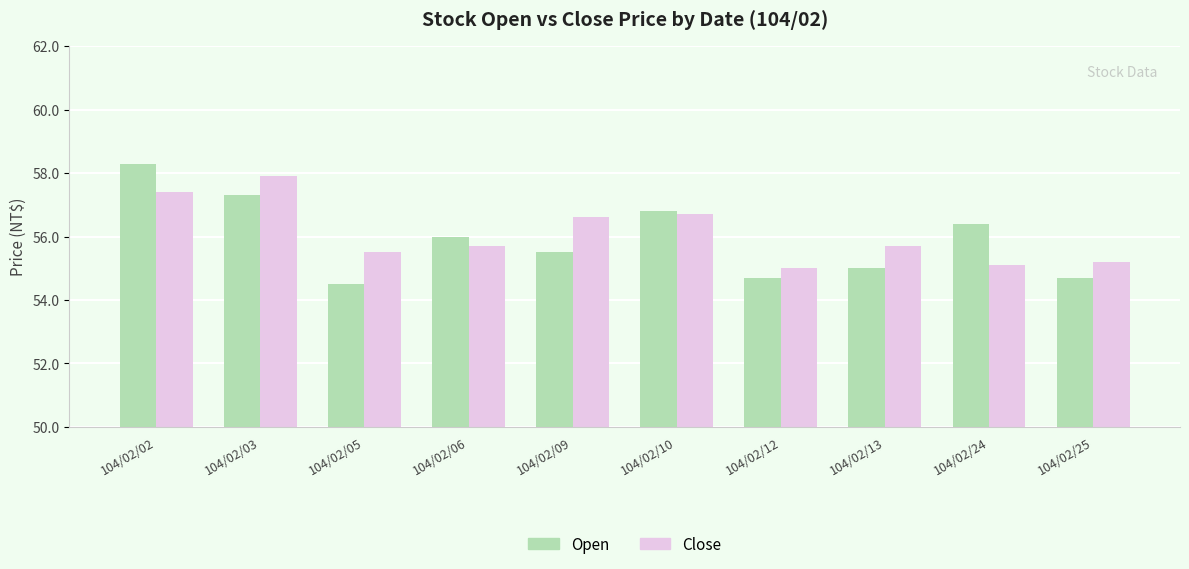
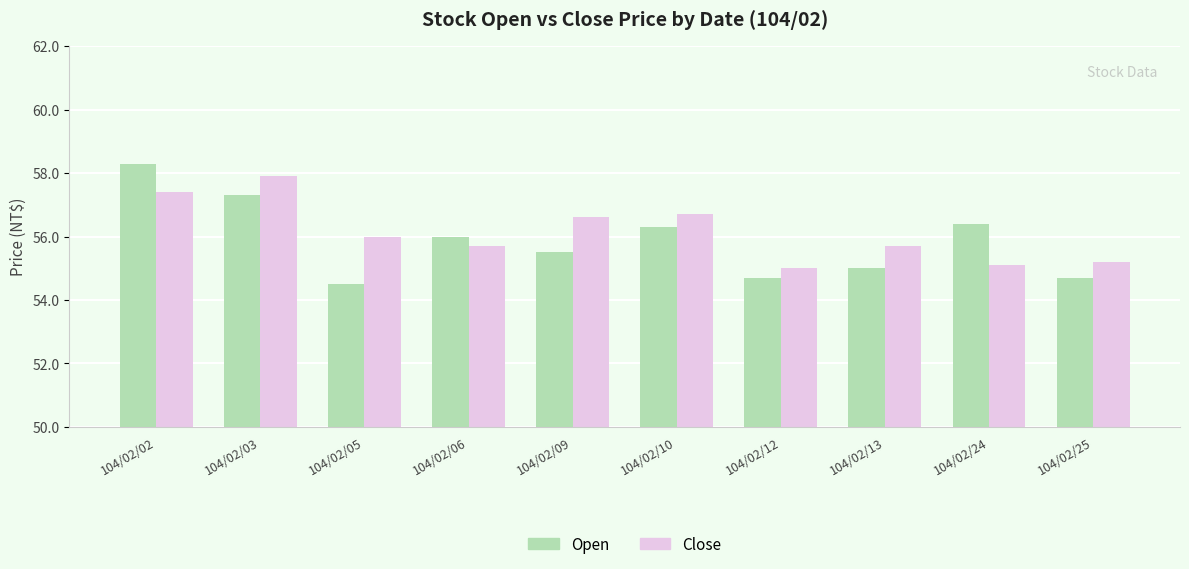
Close, 104/02/05: 55.5 -> 56.0
Open, 104/02/10: 56.8 -> 56.3
